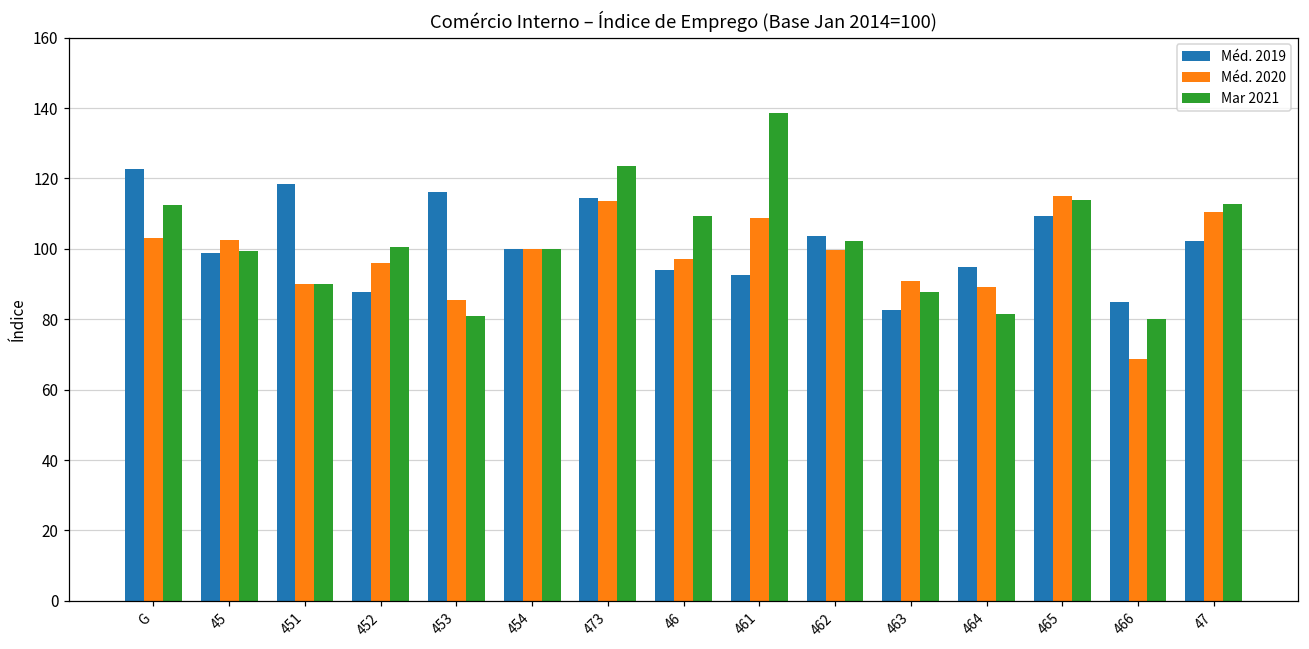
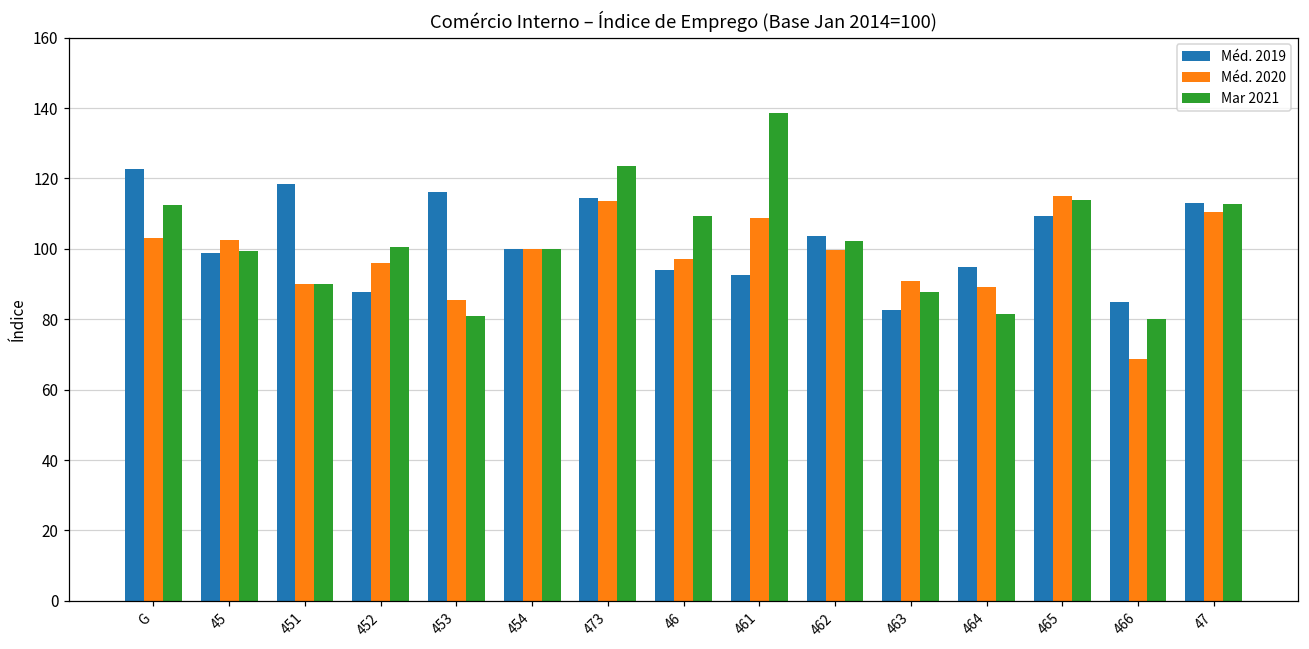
Méd. 2019, 47: 102 -> 113
